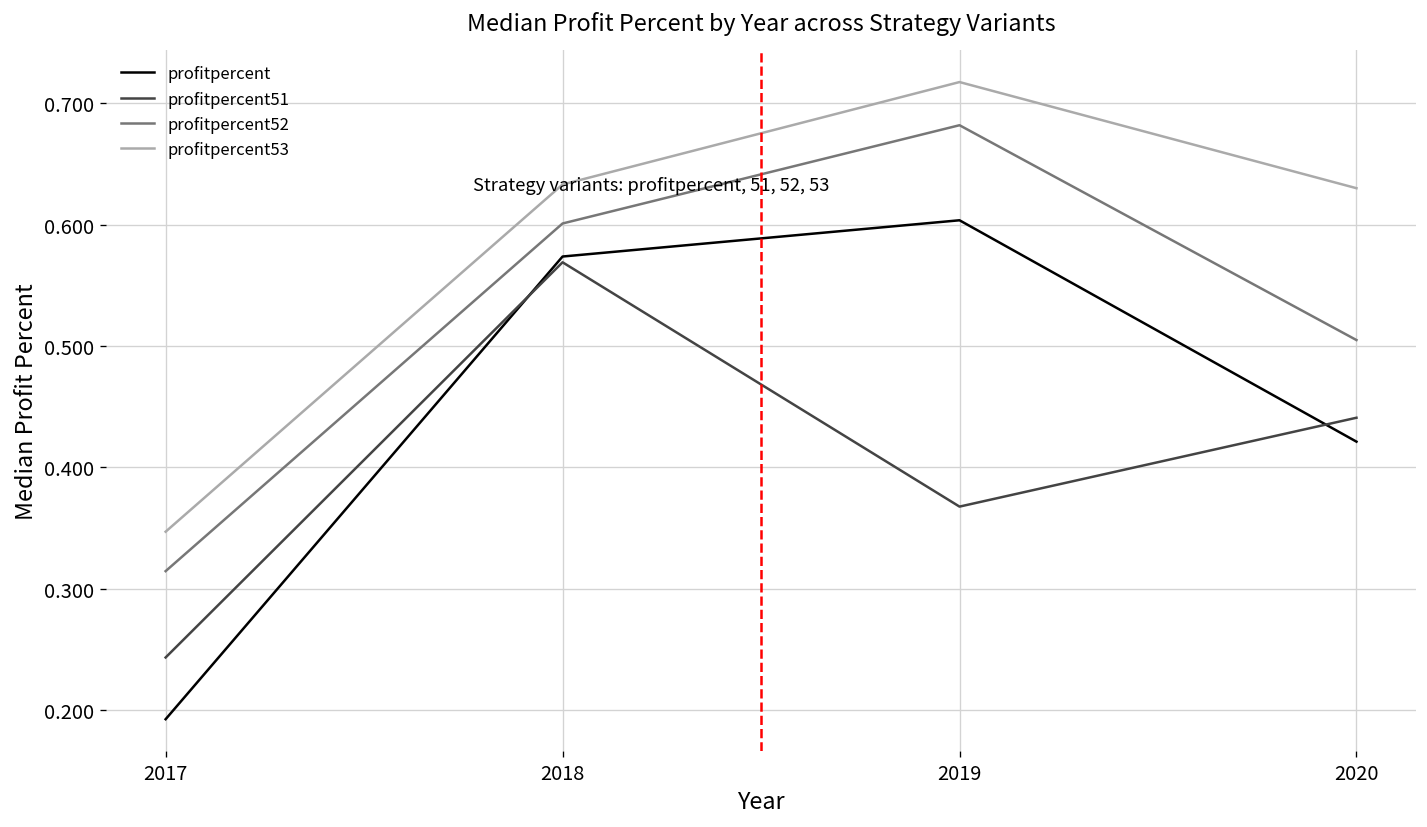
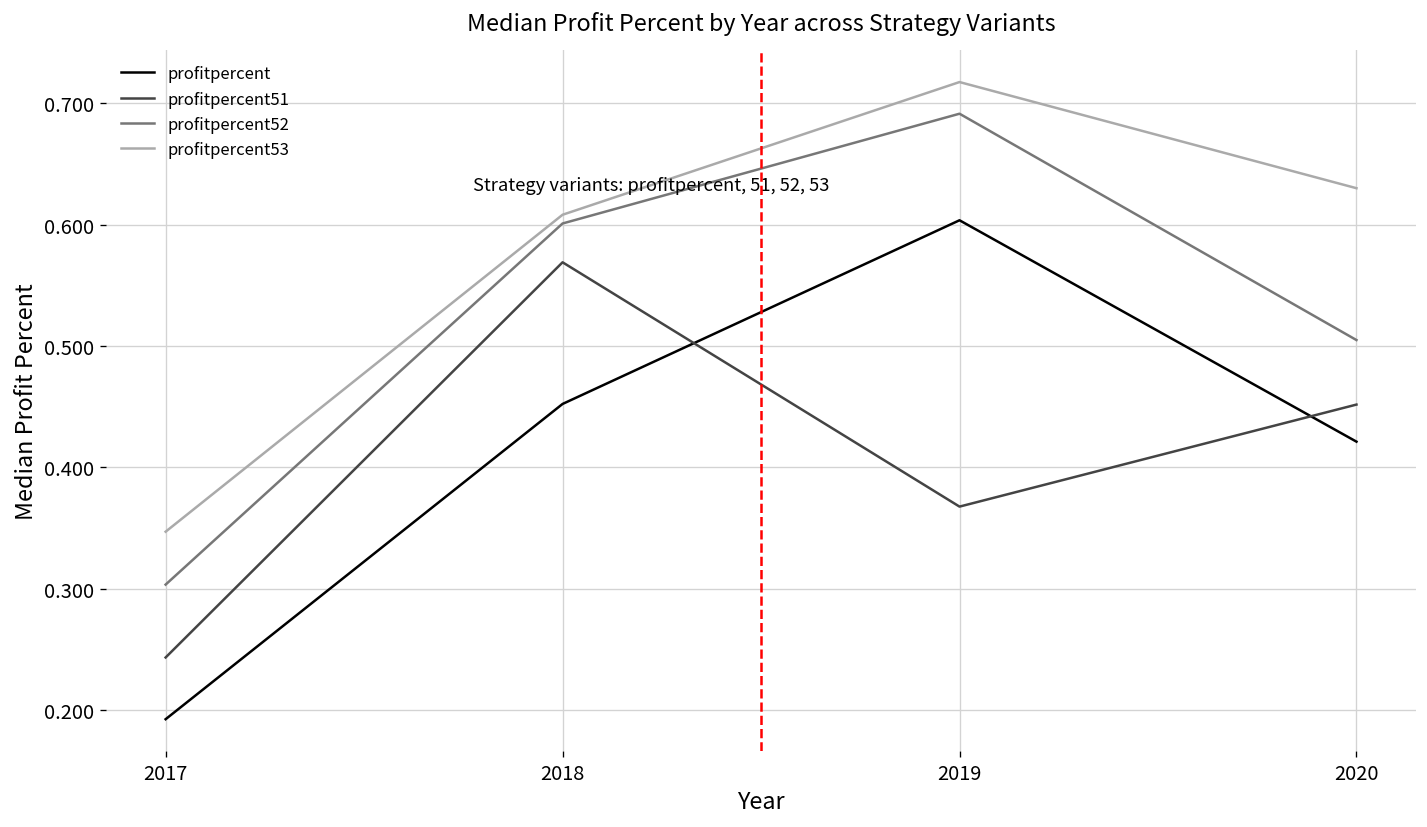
profitpercent52, 2017: 0.314 -> 0.303
profitpercent, 2018: 0.574 -> 0.452
profitpercent53, 2018: 0.633 -> 0.608
profitpercent52, 2019: 0.682 -> 0.691
profitpercent51, 2020: 0.441 -> 0.452
